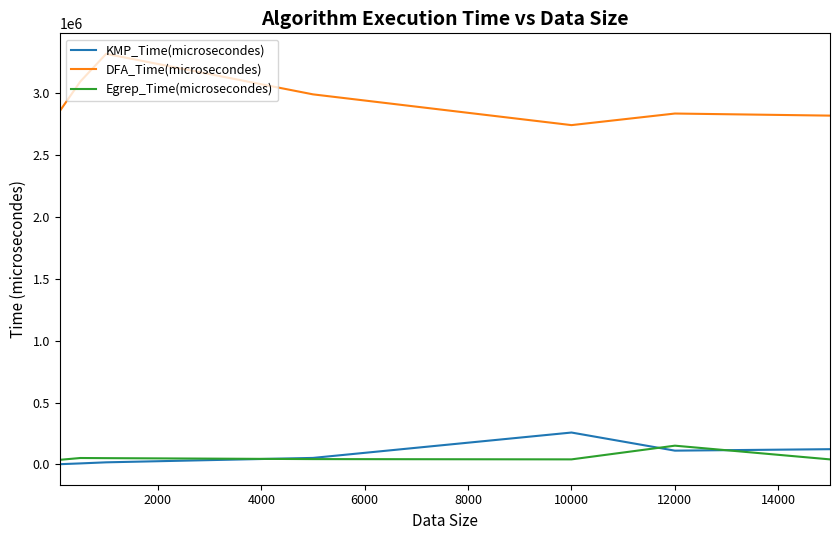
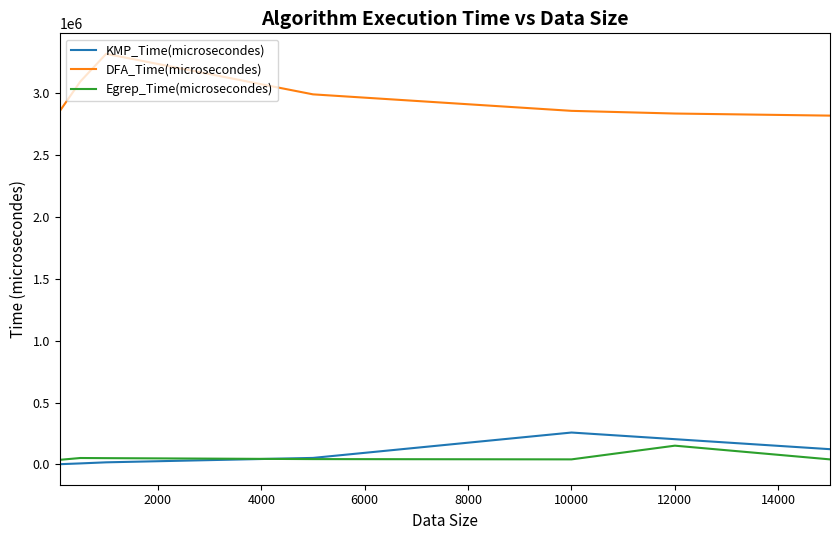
DFA_Time(microsecondes), 10000: 2740000 -> 2860000
KMP_Time(microsecondes), 12000: 110000 -> 200000
